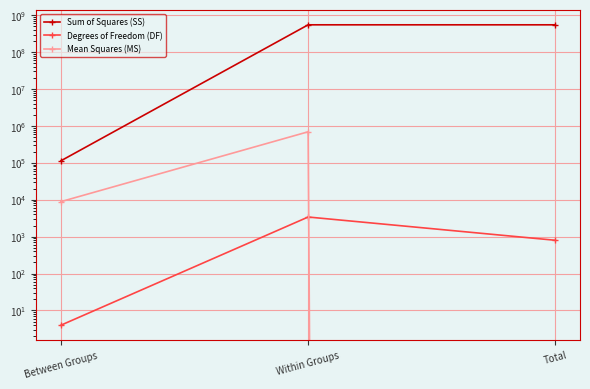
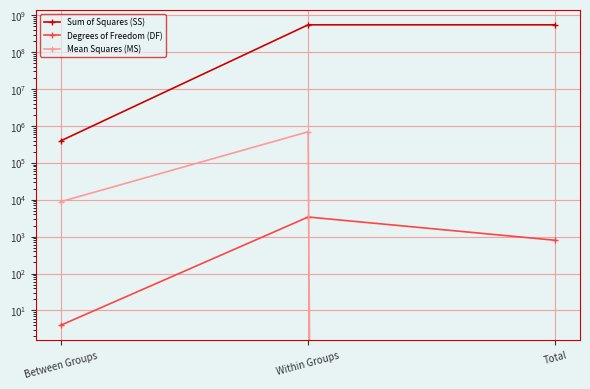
Sum of Squares (SS), Between Groups: 110000 -> 400000
